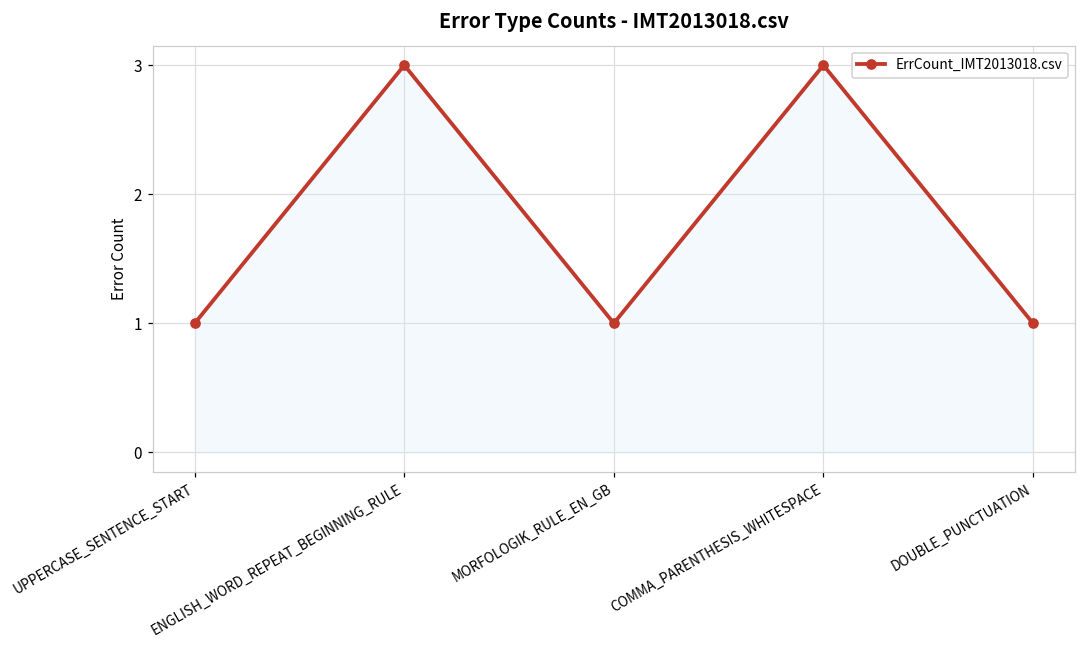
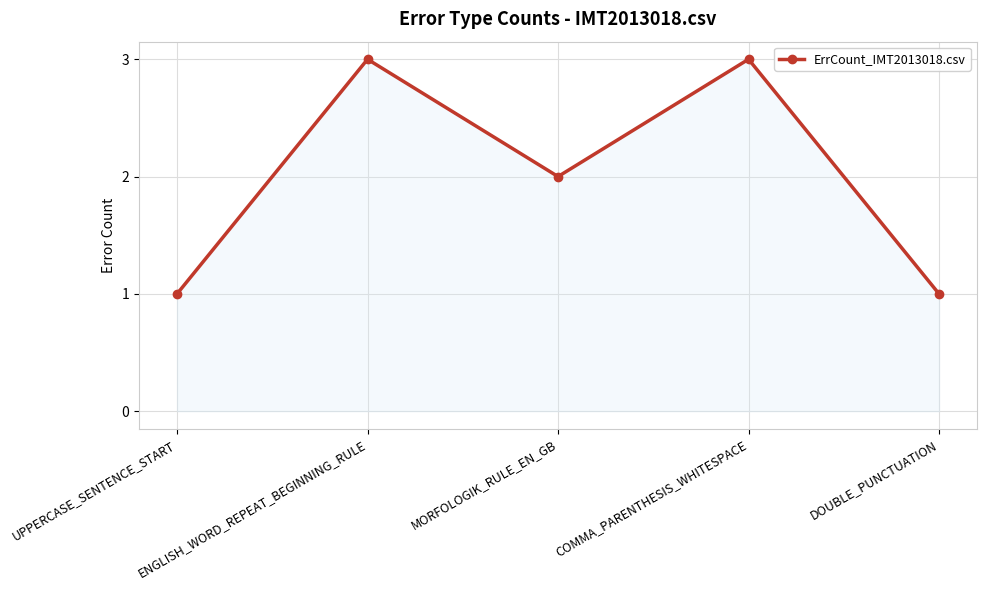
MORFOLOGIK_RULE_EN_GB: 1 -> 2
